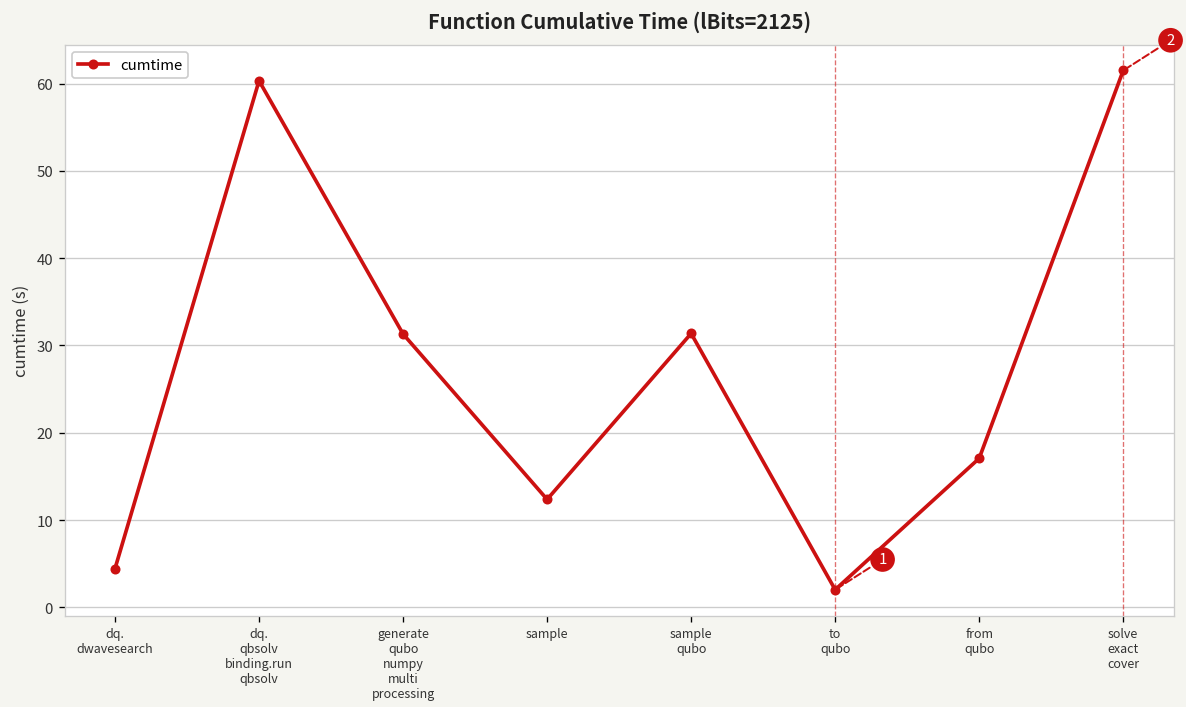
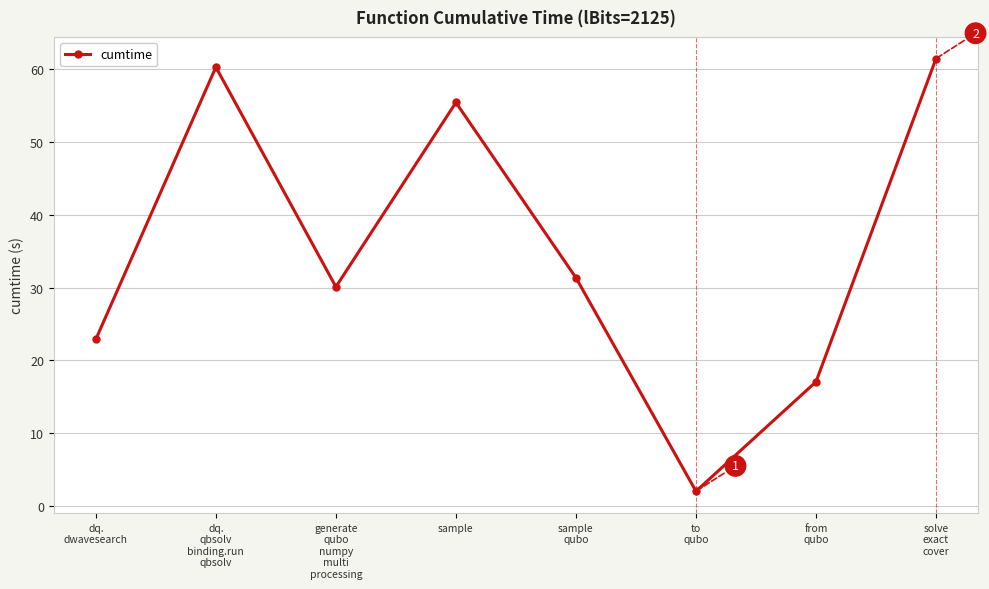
dq. dwavesearch: 4 -> 23
generate qubo numpy multi processing: 31 -> 30
sample: 12 -> 55
